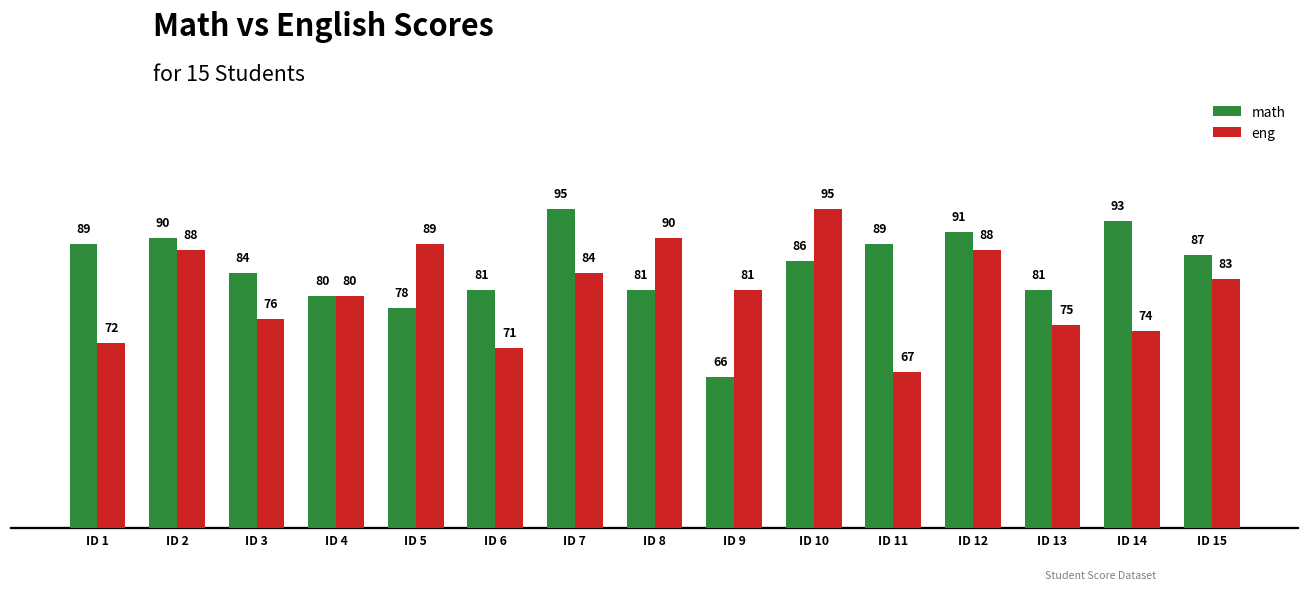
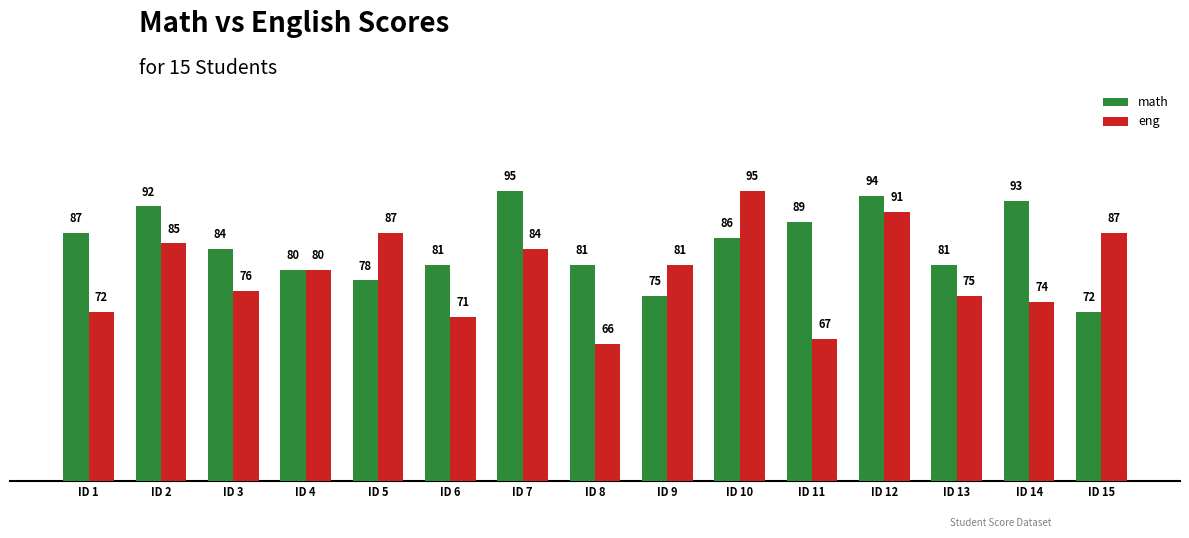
math, ID 1: 89 -> 87
math, ID 2: 90 -> 92
eng, ID 2: 88 -> 85
eng, ID 5: 89 -> 87
eng, ID 8: 90 -> 66
math, ID 9: 66 -> 75
math, ID 12: 91 -> 94
eng, ID 12: 88 -> 91
math, ID 15: 87 -> 72
eng, ID 15: 83 -> 87
